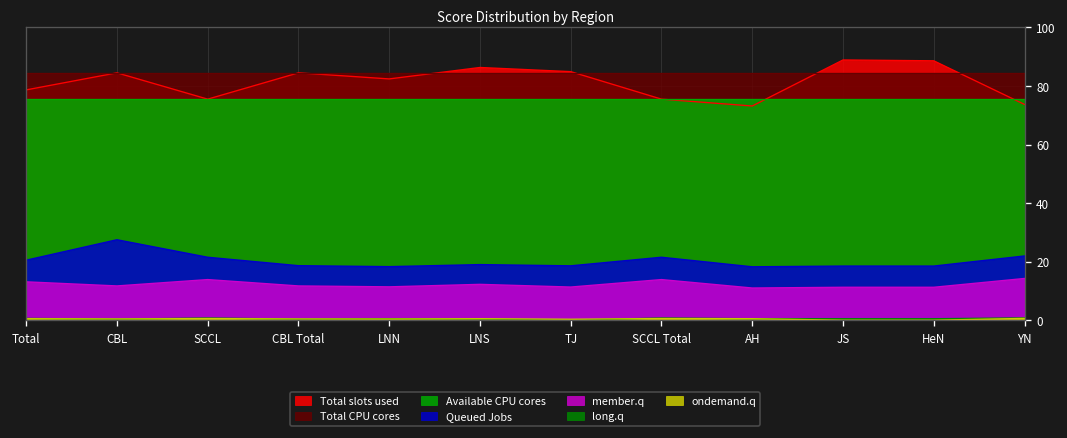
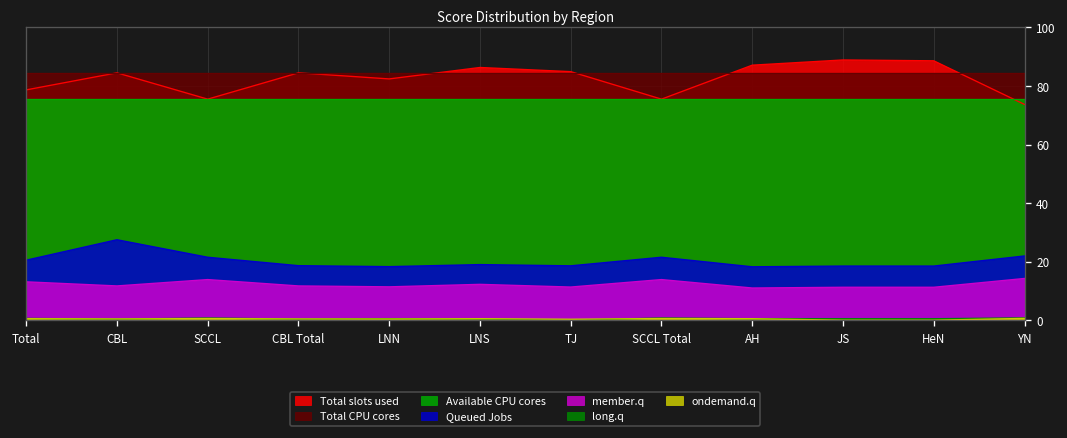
Total slots used, AH: 73 -> 87
